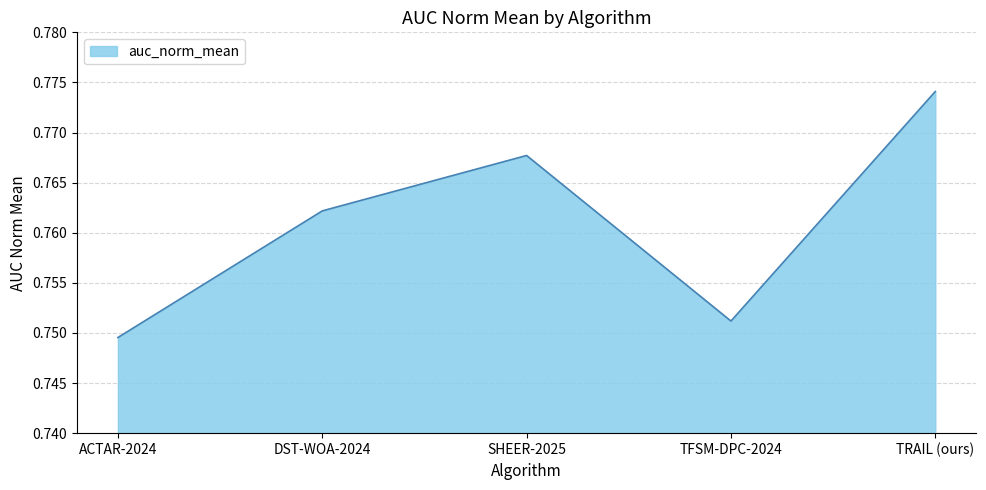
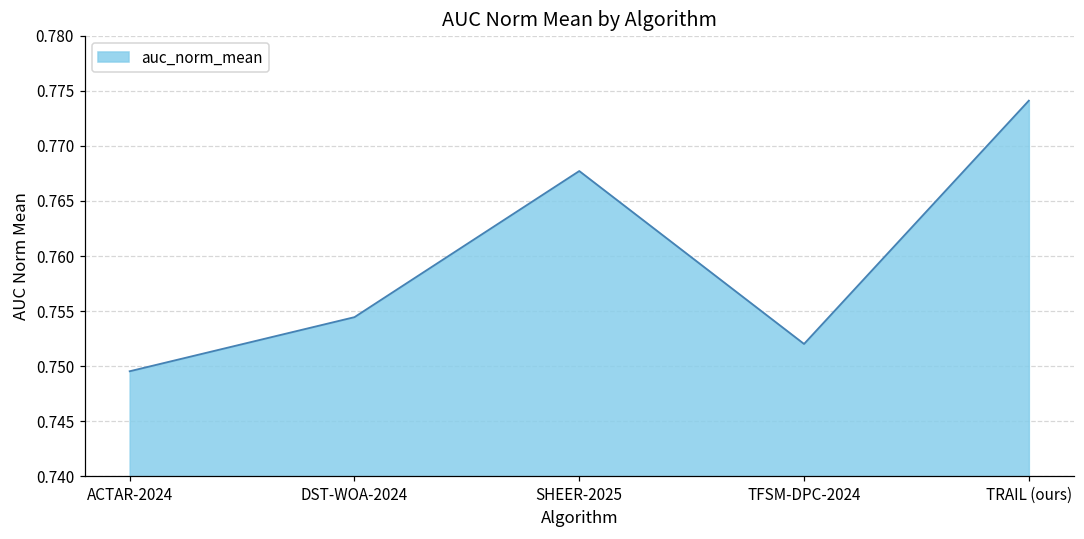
DST-WOA-2024: 0.7622 -> 0.7545
TFSM-DPC-2024: 0.7512 -> 0.7520
